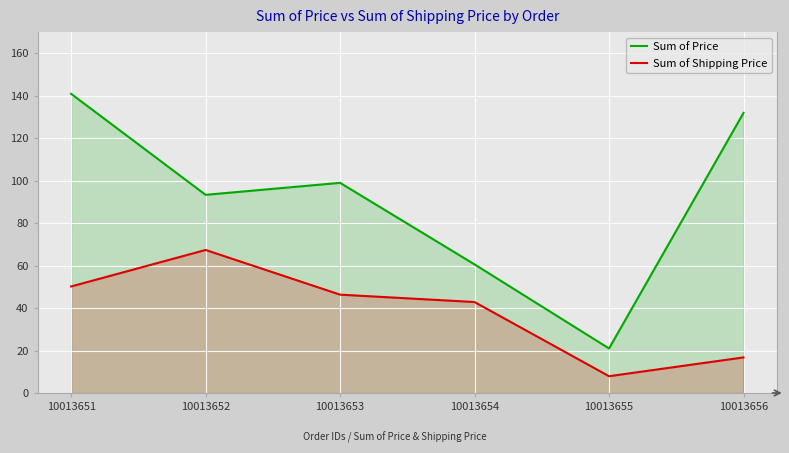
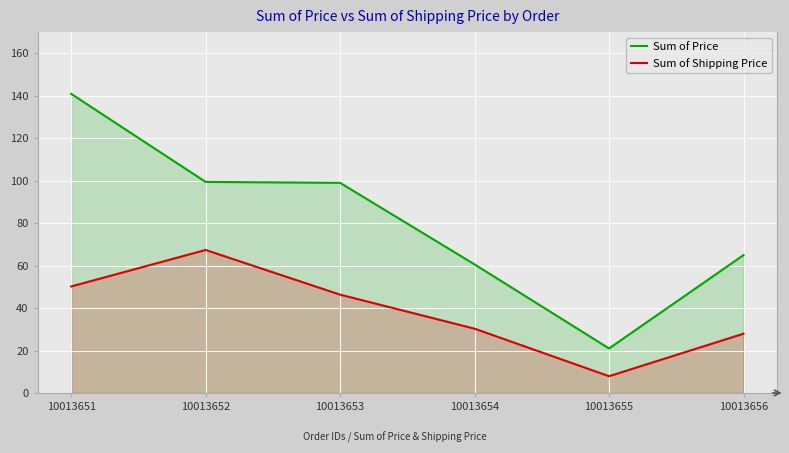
Sum of Price, 10013652: 93 -> 99
Sum of Shipping Price, 10013654: 43 -> 30
Sum of Price, 10013656: 132 -> 65
Sum of Shipping Price, 10013656: 17 -> 28
